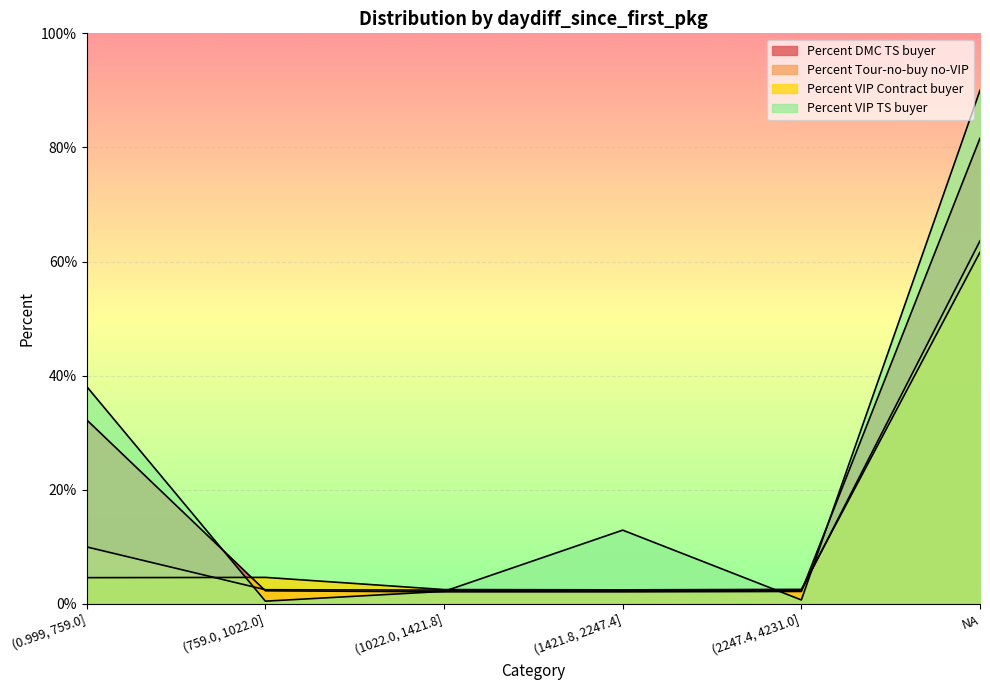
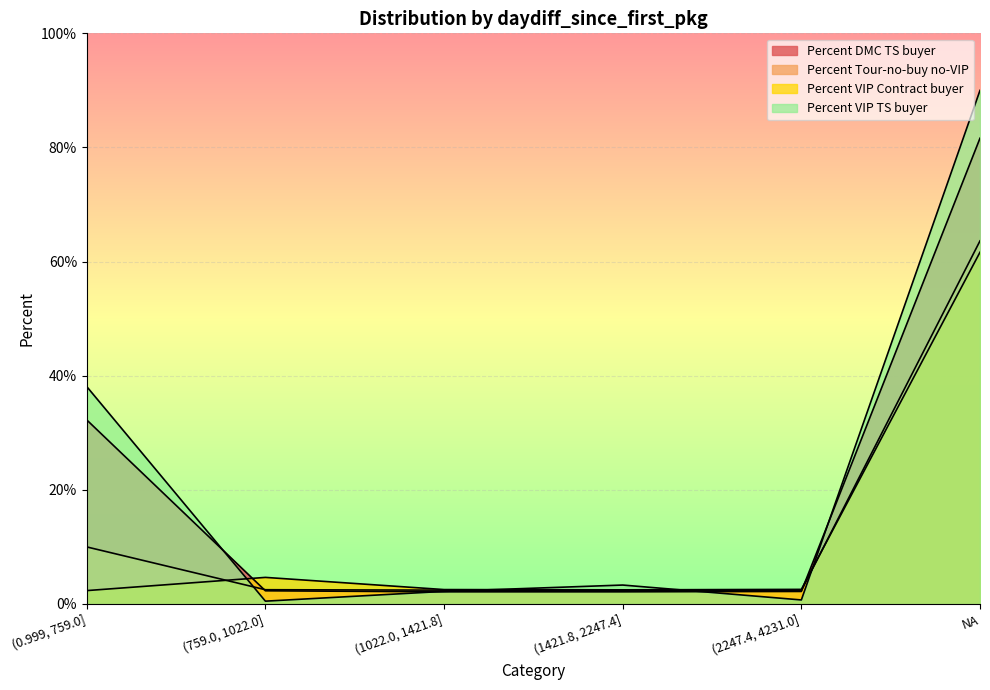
Percent VIP Contract buyer, (0.999, 759.0]: 5% -> 2%
Percent VIP TS buyer, (1421.8, 2247.4]: 13% -> 3%
